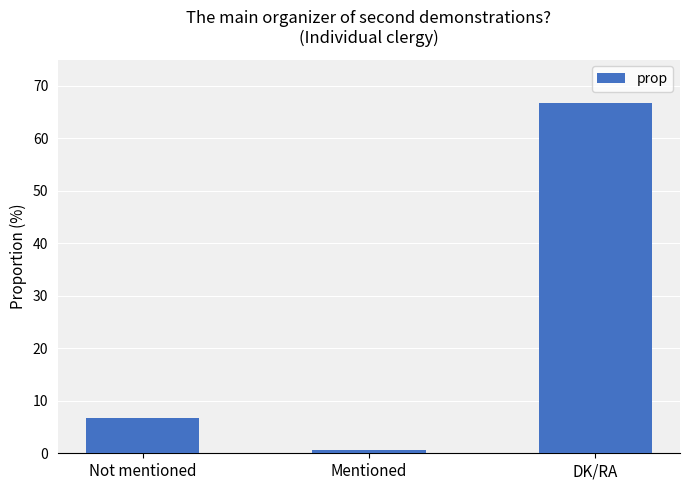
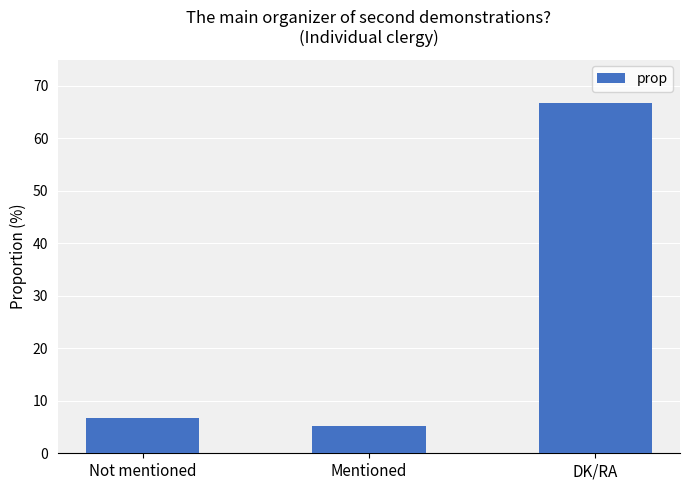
Mentioned: 1 -> 5
